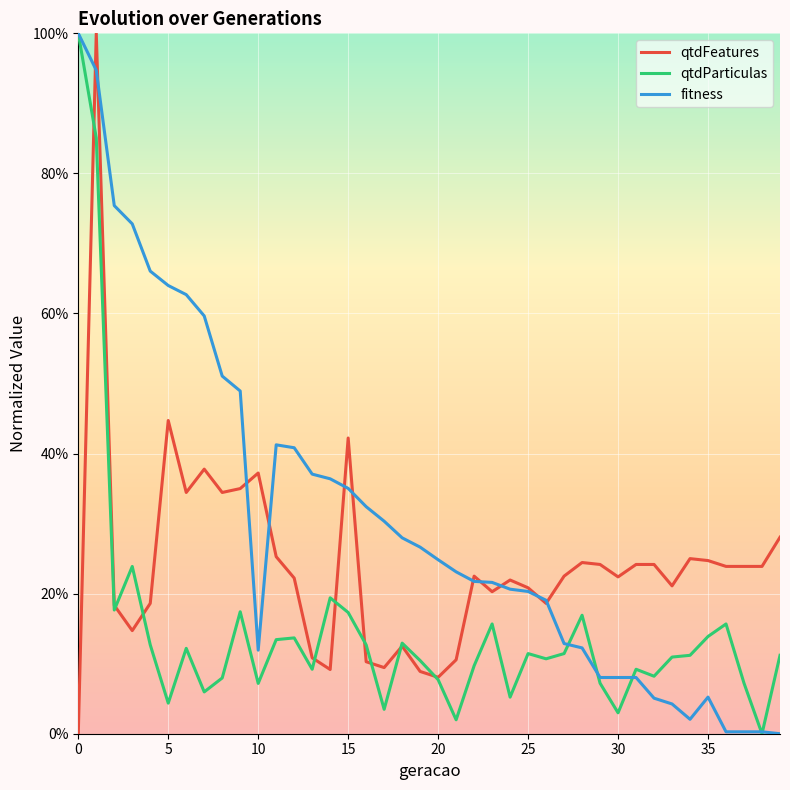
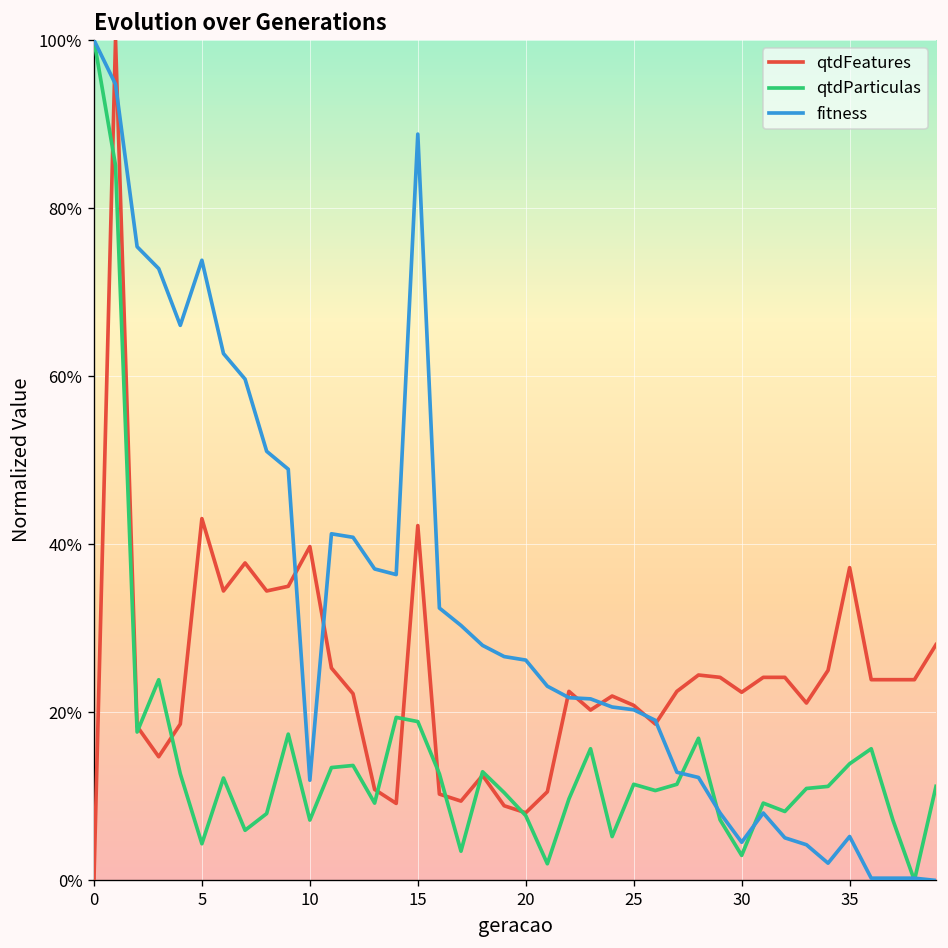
qtdFeatures, 5: 45% -> 43%
fitness, 5: 64% -> 74%
qtdFeatures, 10: 37% -> 40%
qtdParticulas, 15: 17% -> 19%
fitness, 15: 35% -> 89%
fitness, 20: 25% -> 26%
fitness, 30: 8% -> 5%
qtdFeatures, 35: 25% -> 37%
